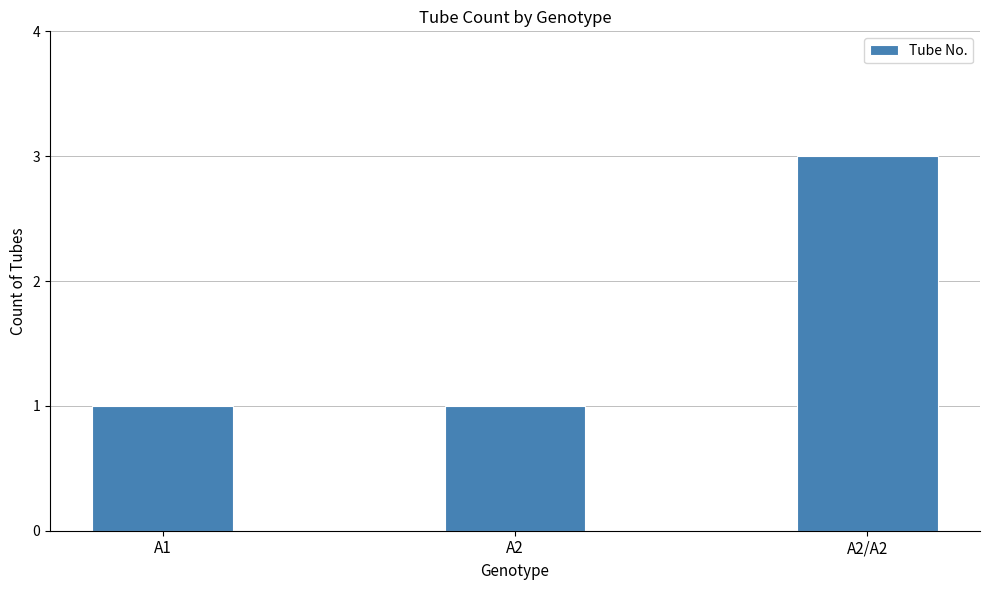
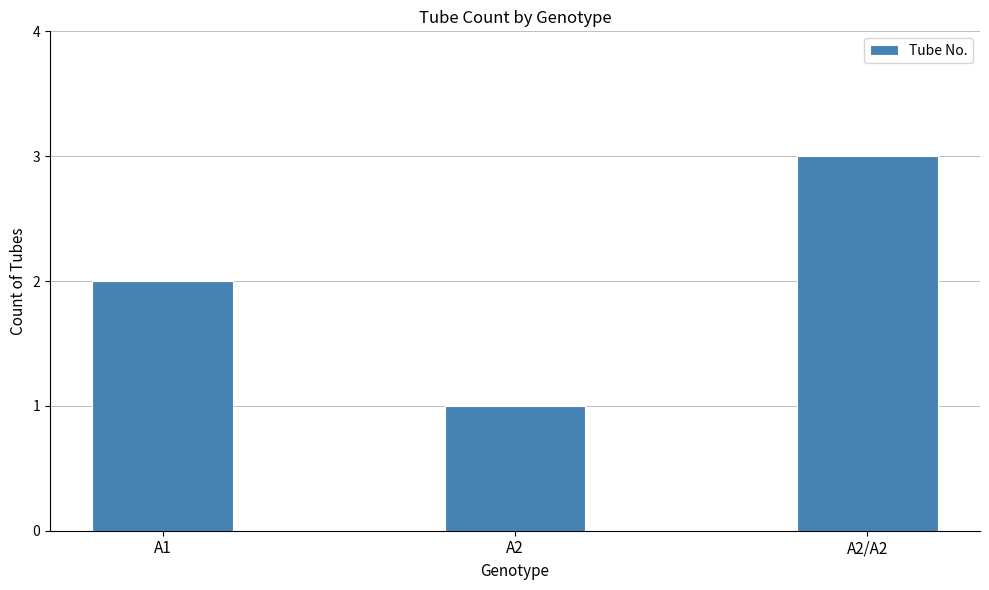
A1: 1 -> 2
